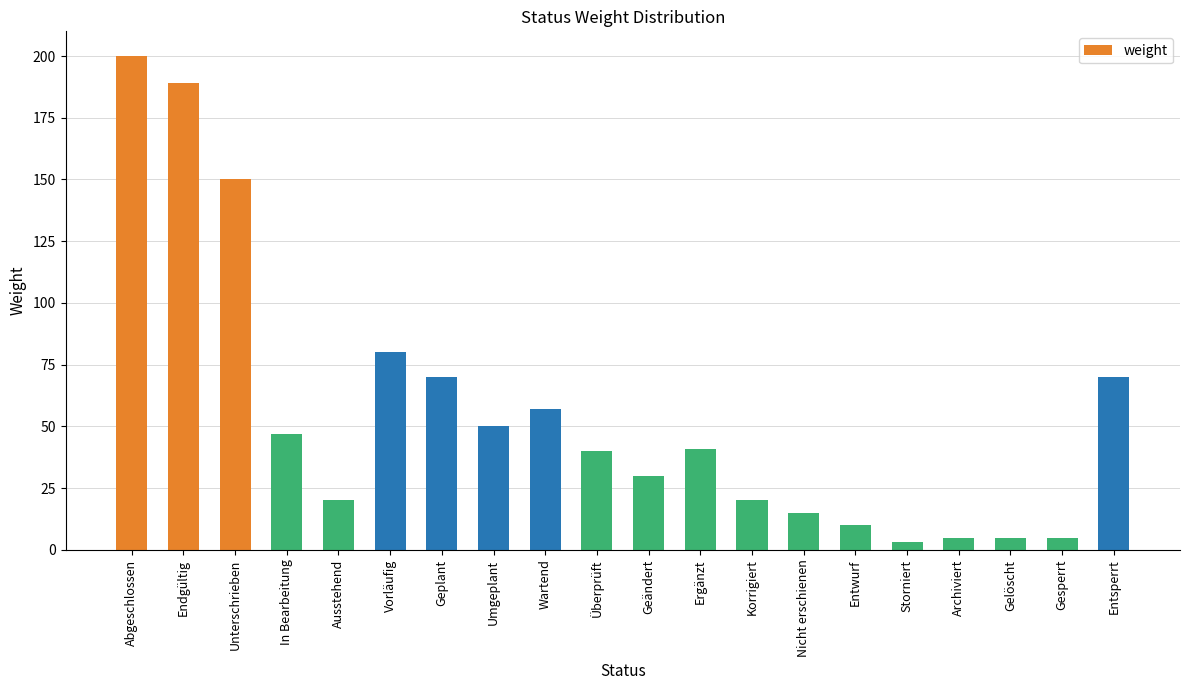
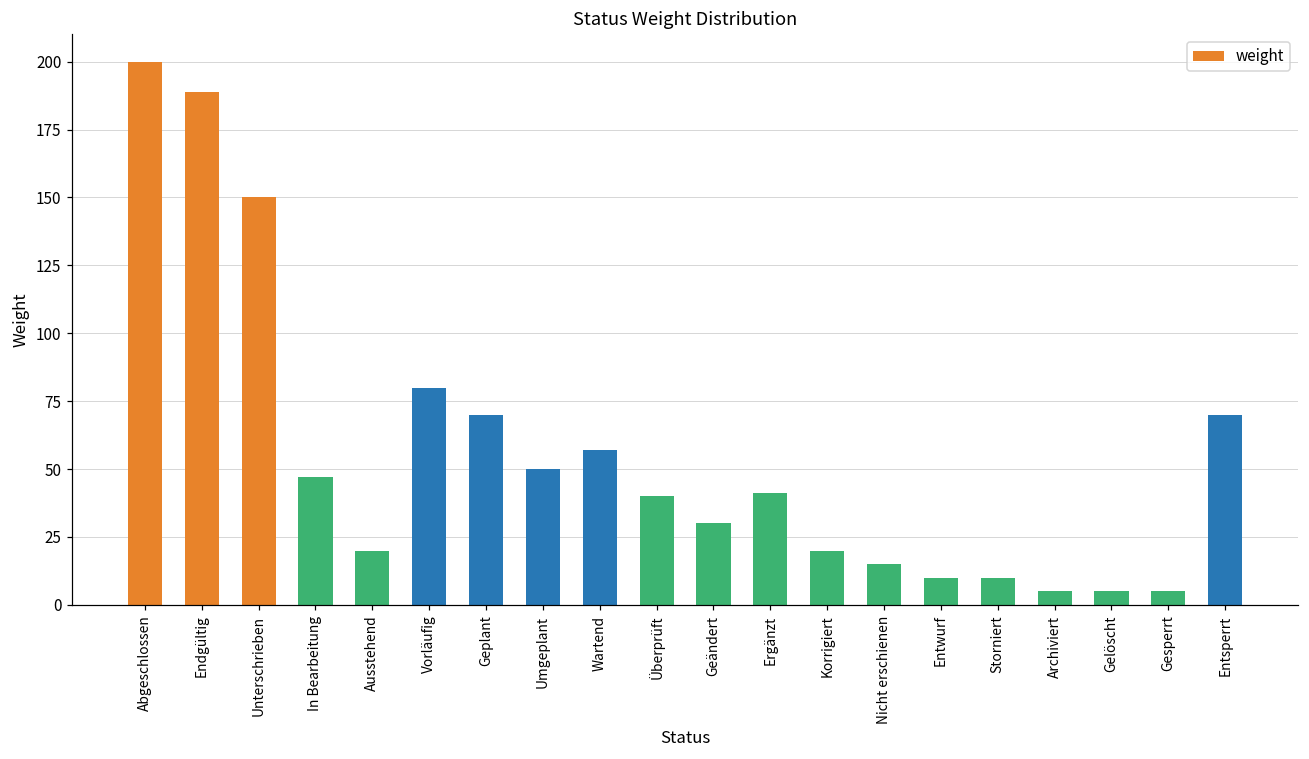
Storniert: 3 -> 10
